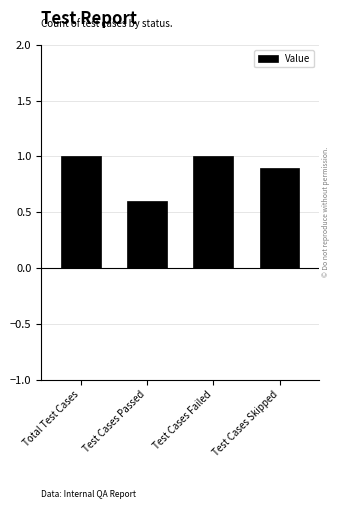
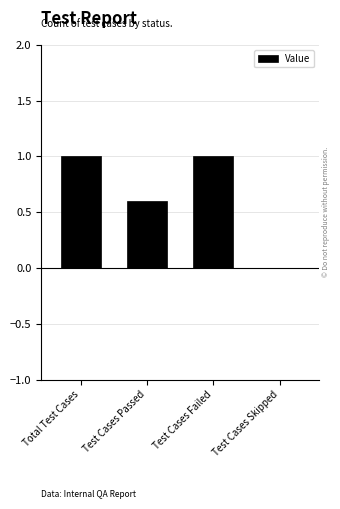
Test Cases Skipped: 0.9 -> 0.0
